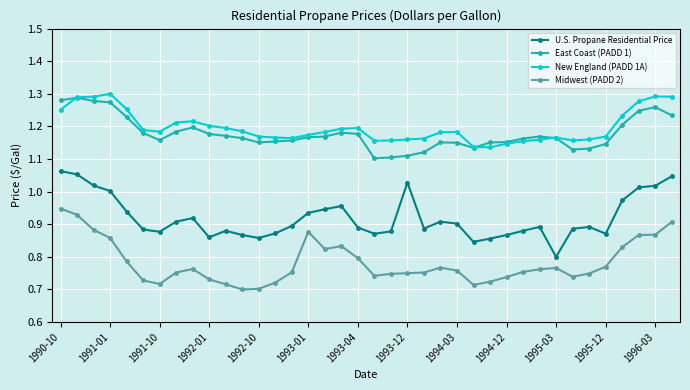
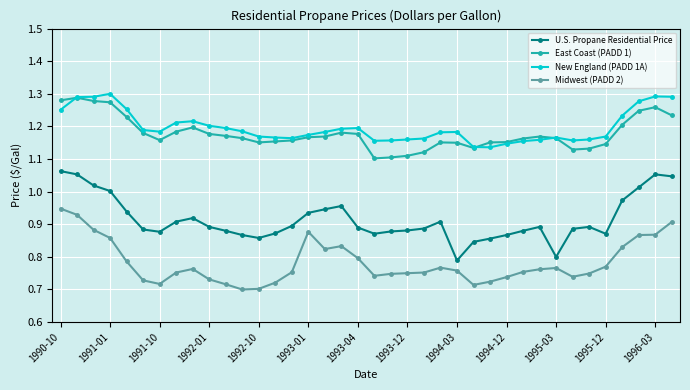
U.S. Propane Residential Price, 1992-01: 0.86 -> 0.89
U.S. Propane Residential Price, 1993-12: 1.03 -> 0.88
U.S. Propane Residential Price, 1994-03: 0.90 -> 0.79
U.S. Propane Residential Price, 1996-03: 1.02 -> 1.05
